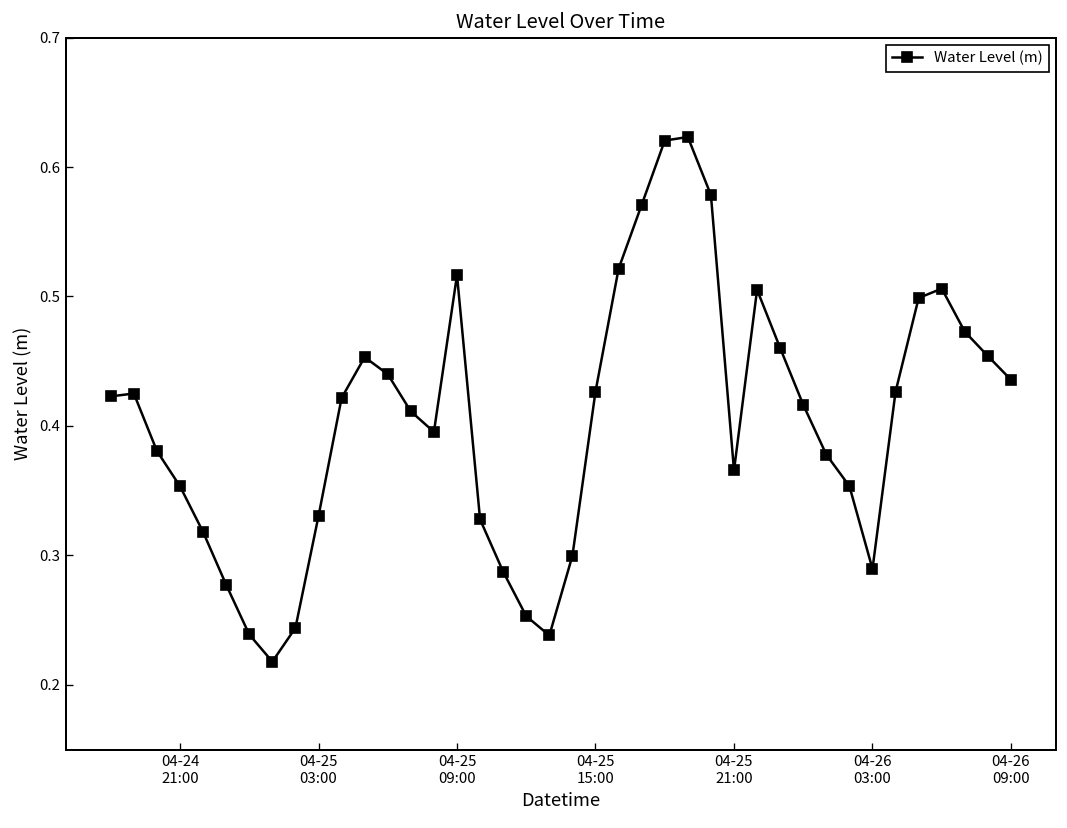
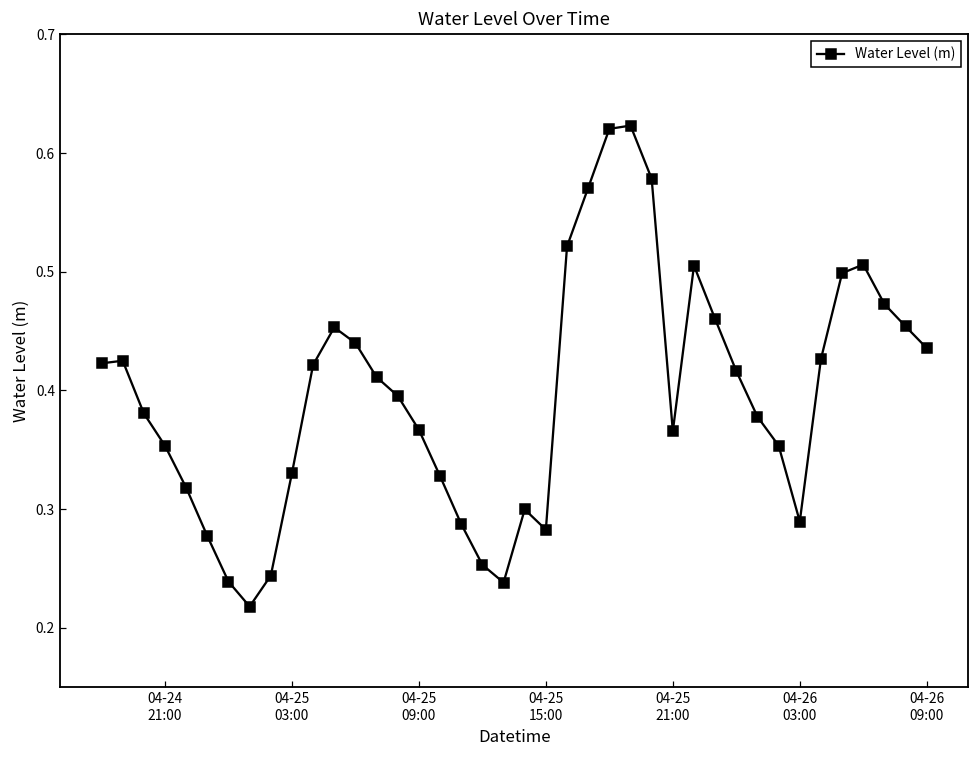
04-25 09:00: 0.517 -> 0.367
04-25 15:00: 0.427 -> 0.283
